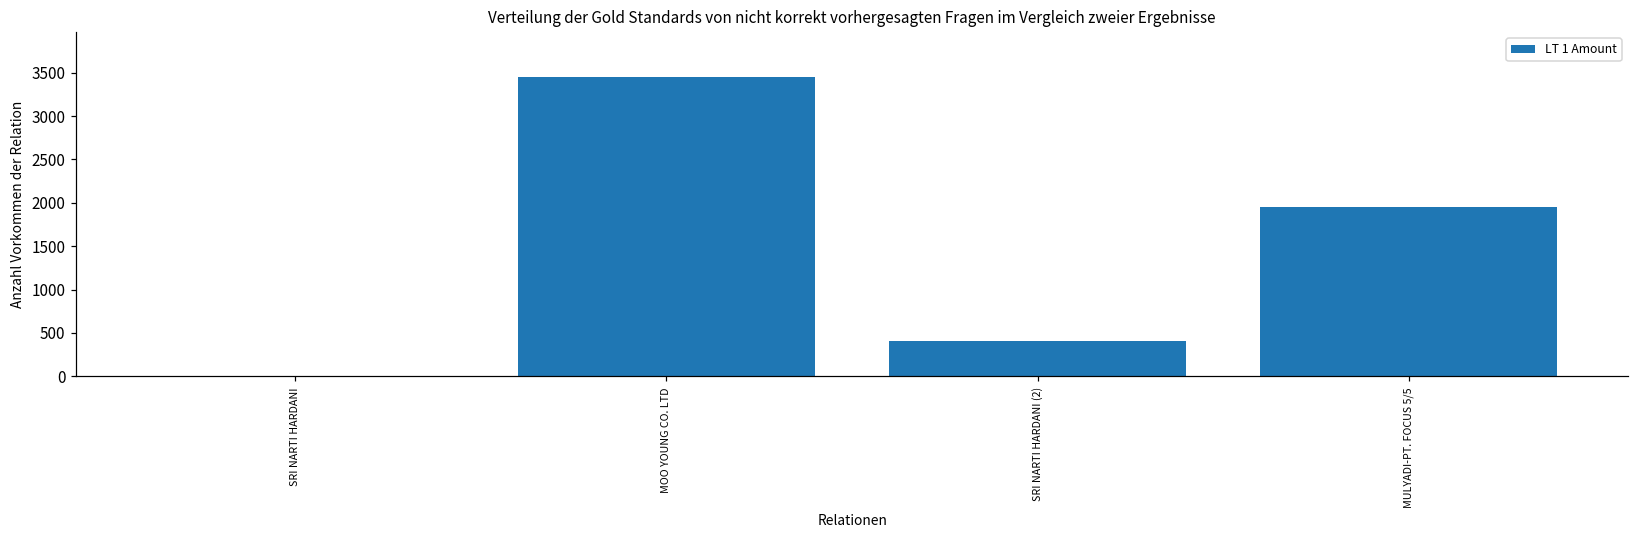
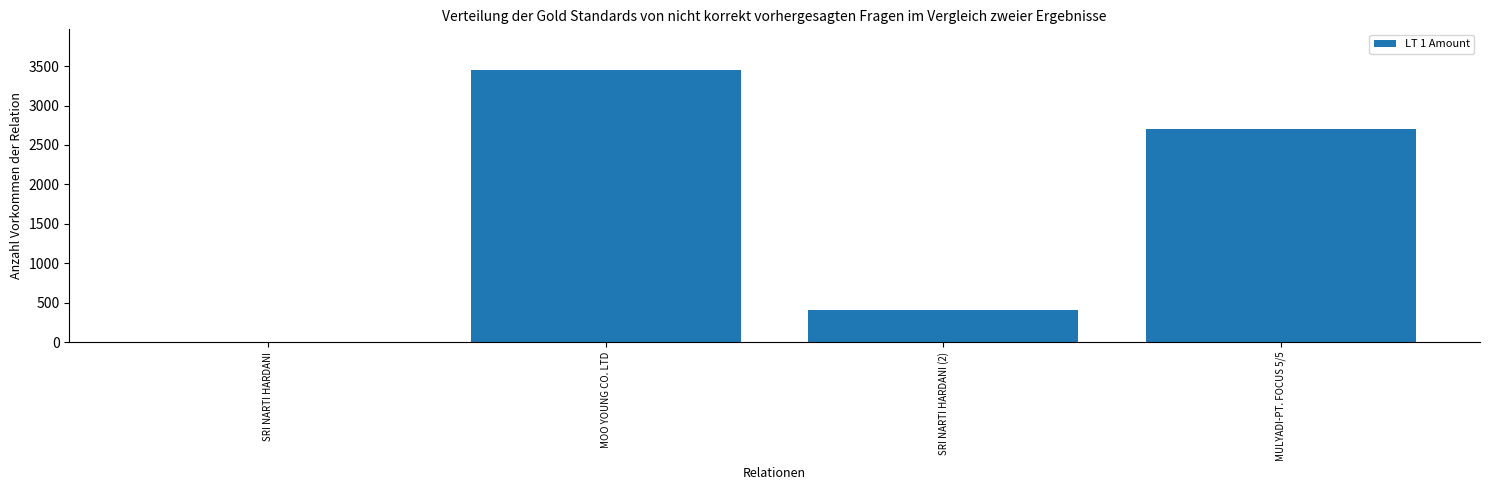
MULYADI-PT. FOCUS 5/5: 2000 -> 2700
